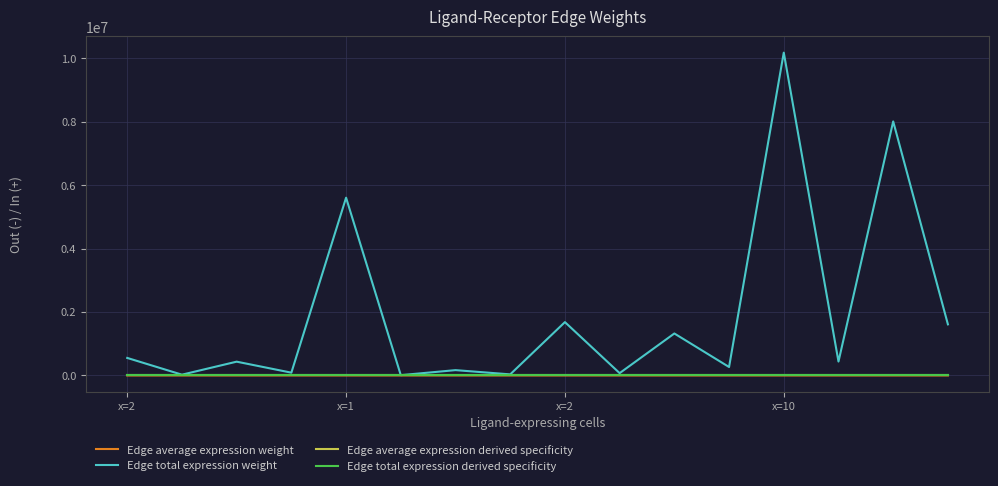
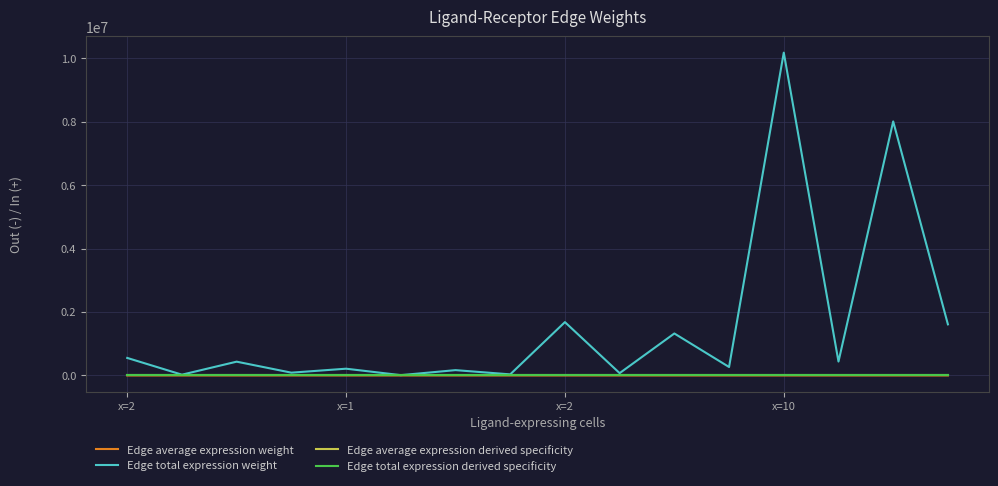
Edge total expression weight, x=1: 5600000 -> 200000
